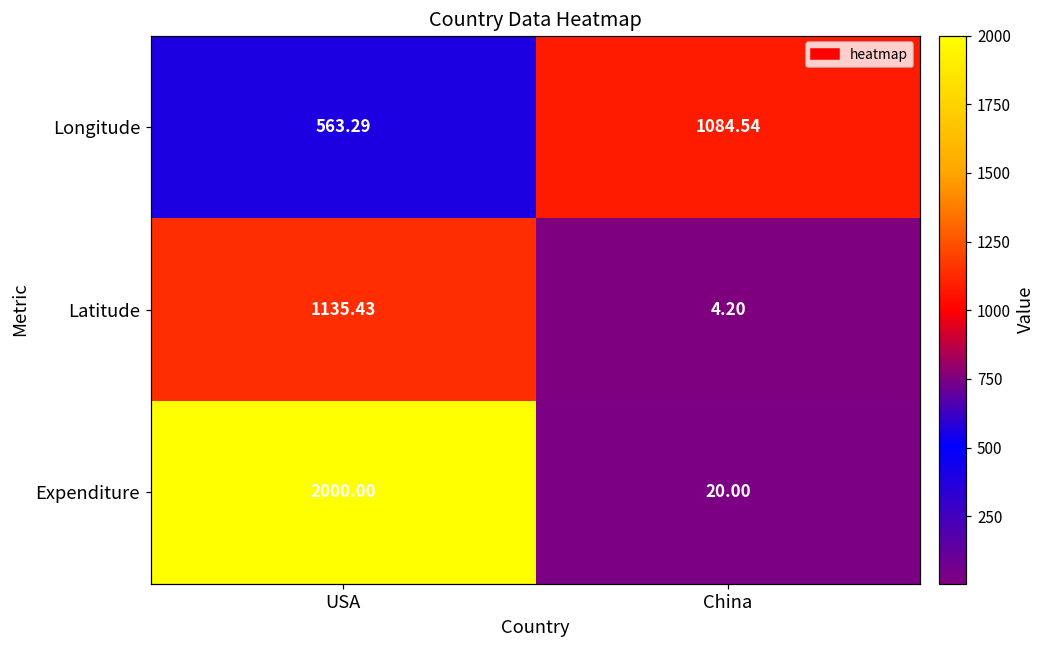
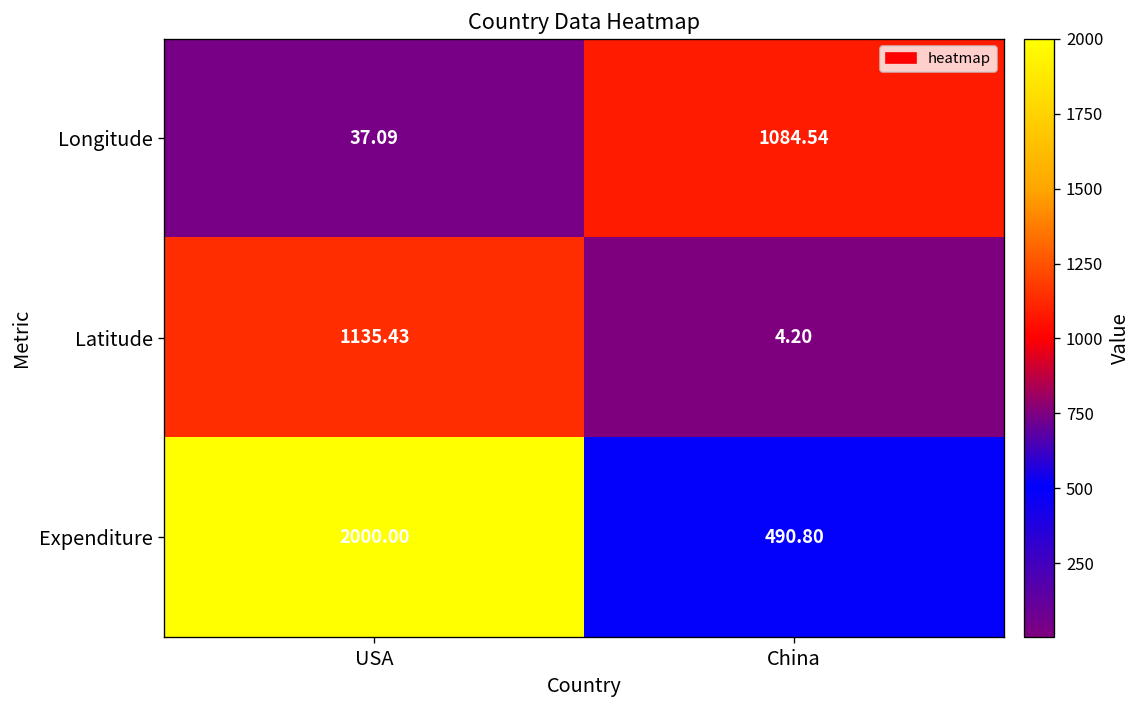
Longitude, USA: 563.29 -> 37.09
Expenditure, China: 20.00 -> 490.80
